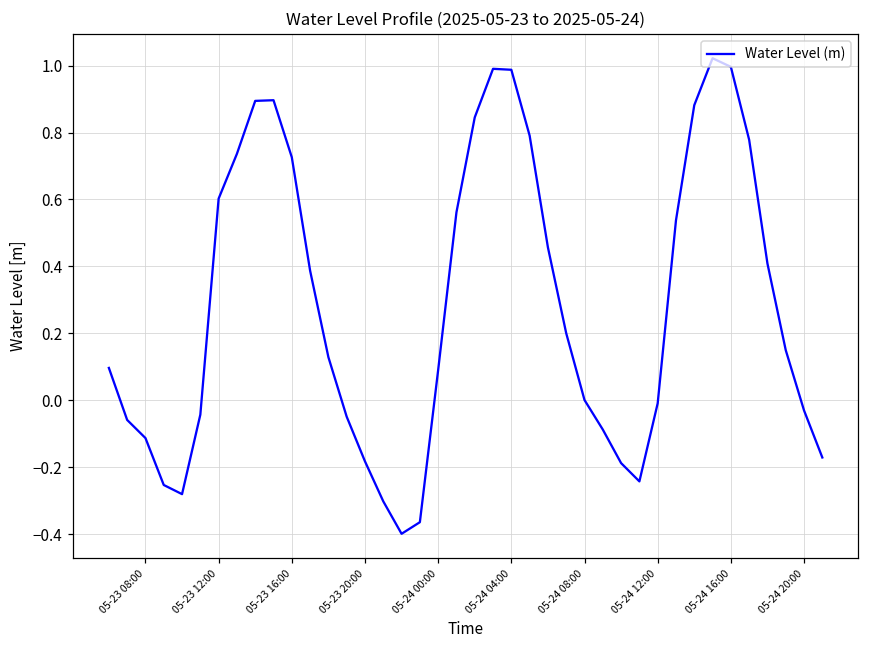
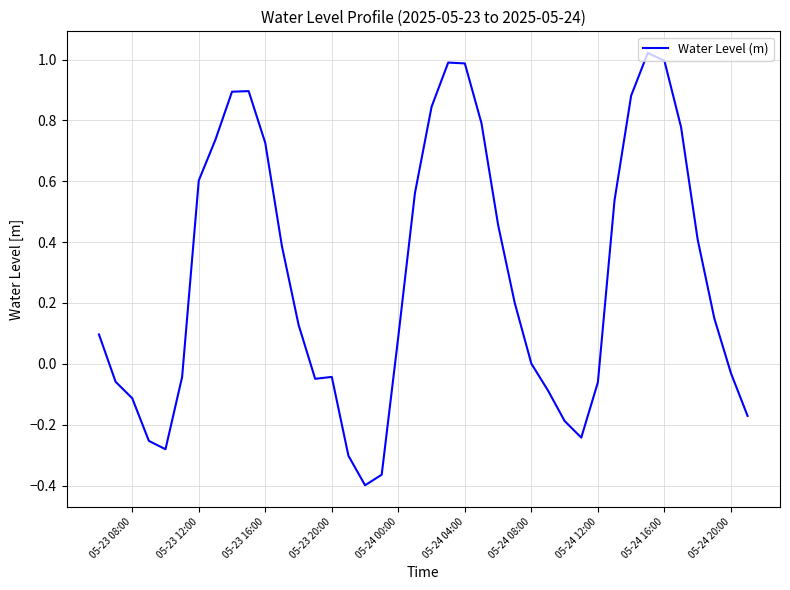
05-23 20:00: -0.18 -> -0.04
05-24 12:00: -0.01 -> -0.06
